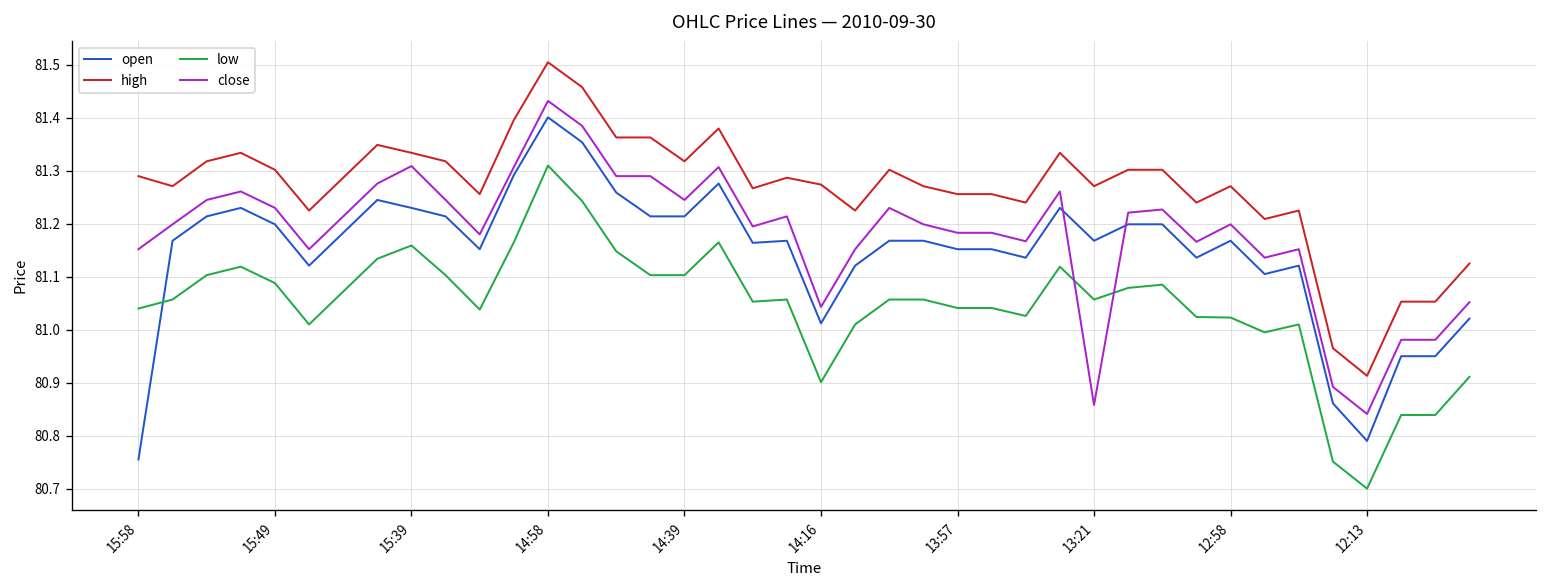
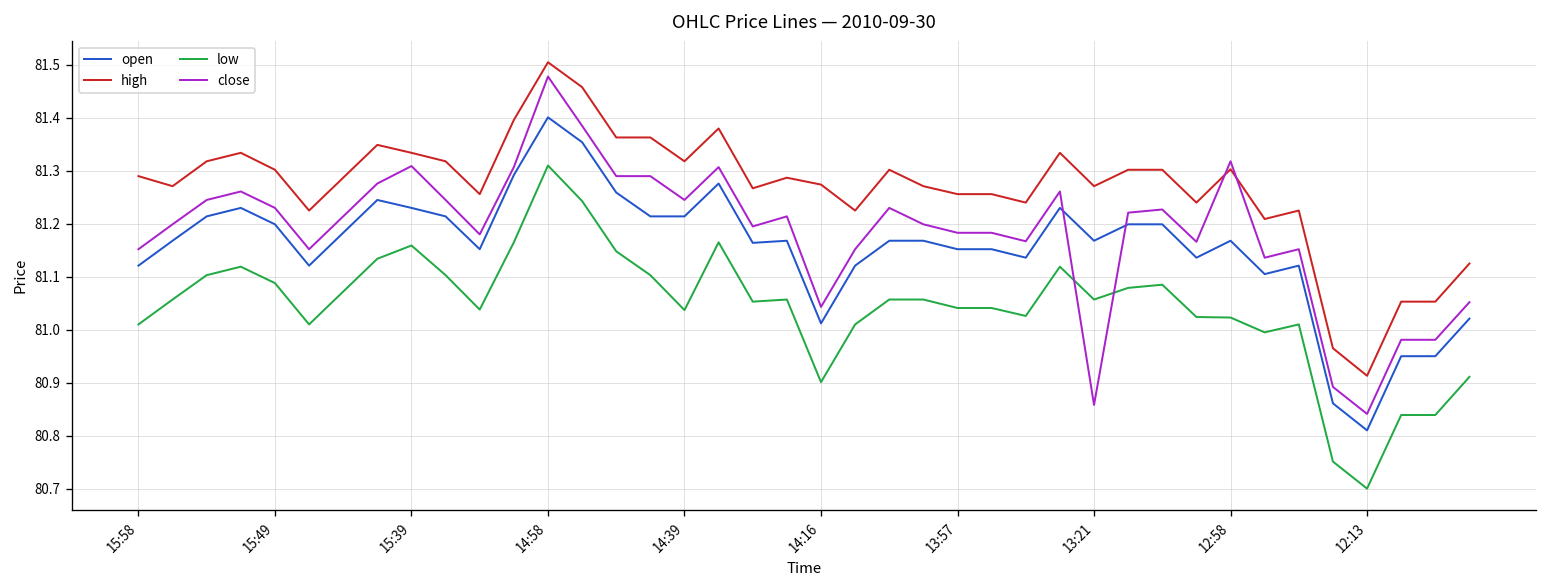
open, 15:58: 80.76 -> 81.12
low, 15:58: 81.04 -> 81.01
close, 14:58: 81.43 -> 81.48
low, 14:39: 81.10 -> 81.04
high, 12:58: 81.27 -> 81.30
close, 12:58: 81.20 -> 81.32
open, 12:13: 80.79 -> 80.81
